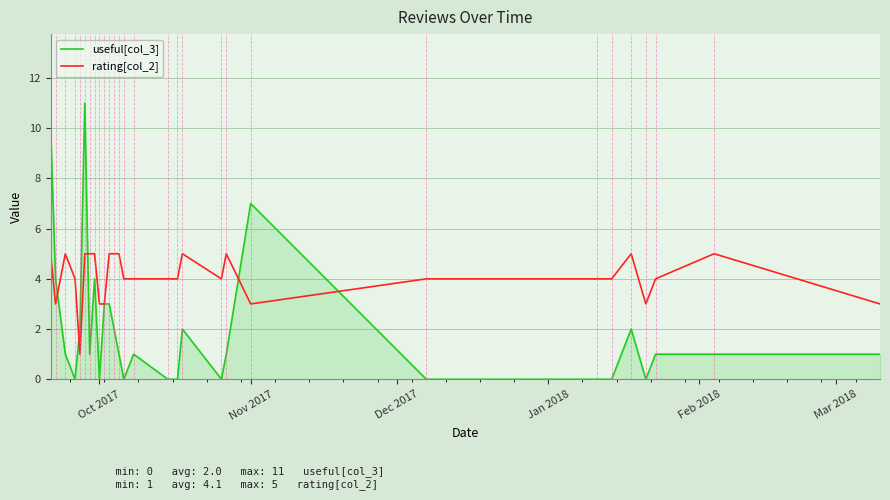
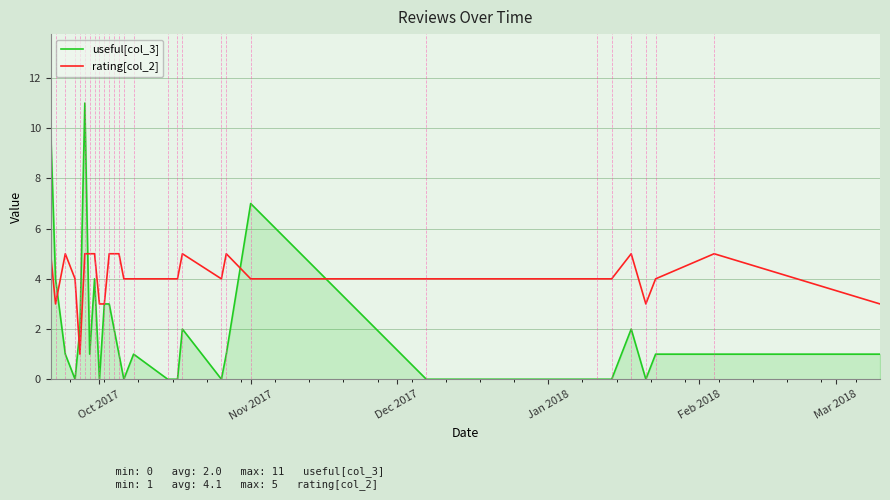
rating[col_2], Nov 2017: 3 -> 4
